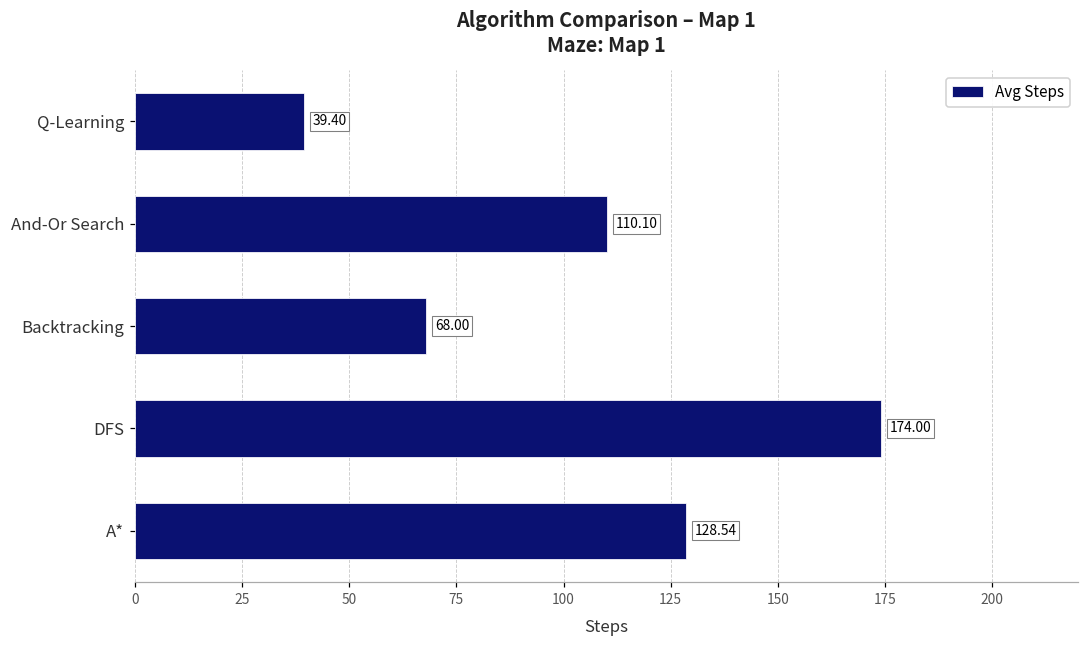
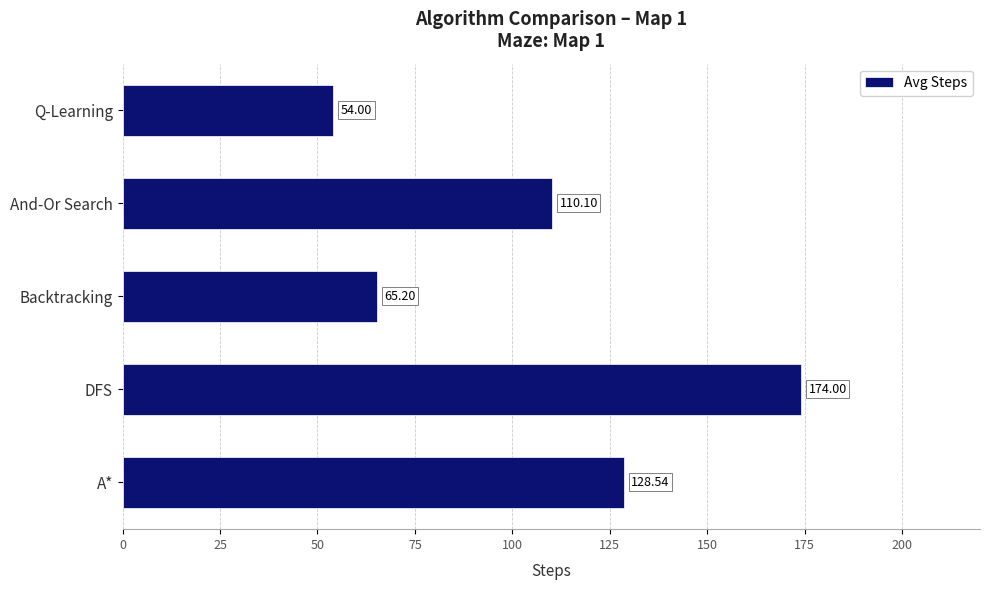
Q-Learning: 39.40 -> 54.00
Backtracking: 68.00 -> 65.20
